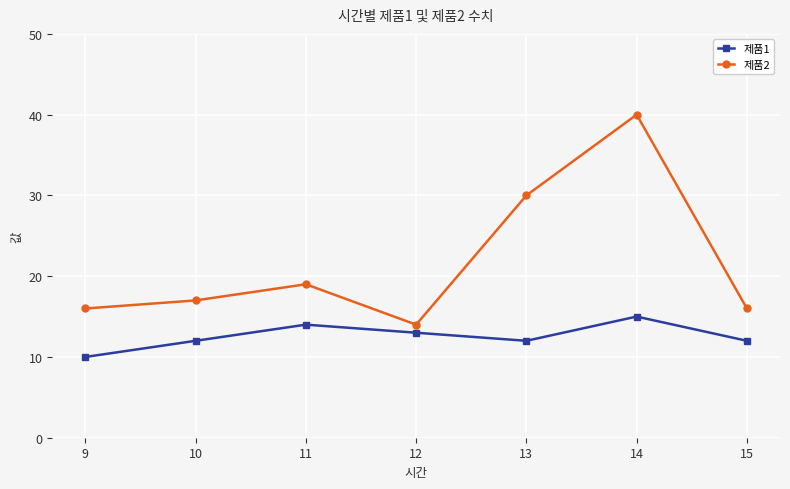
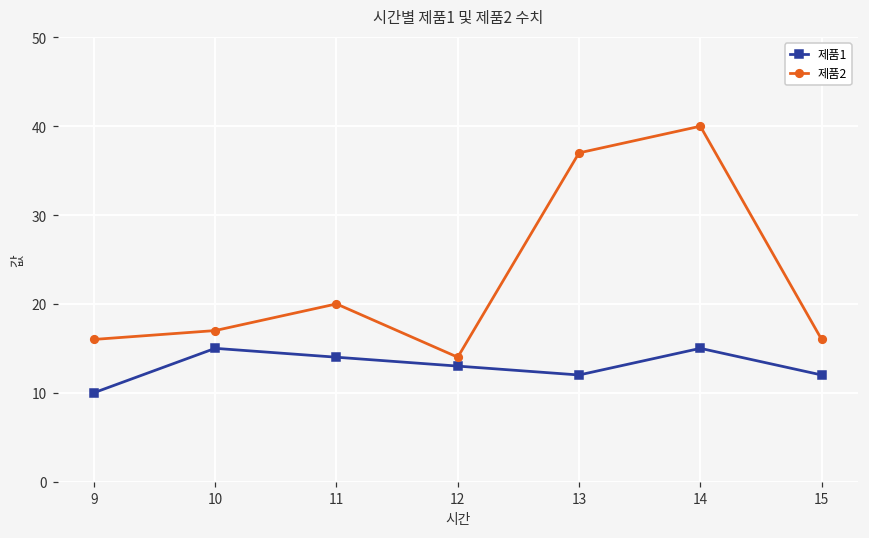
제품1, 10: 12 -> 15
제품2, 11: 19 -> 20
제품2, 13: 30 -> 37
